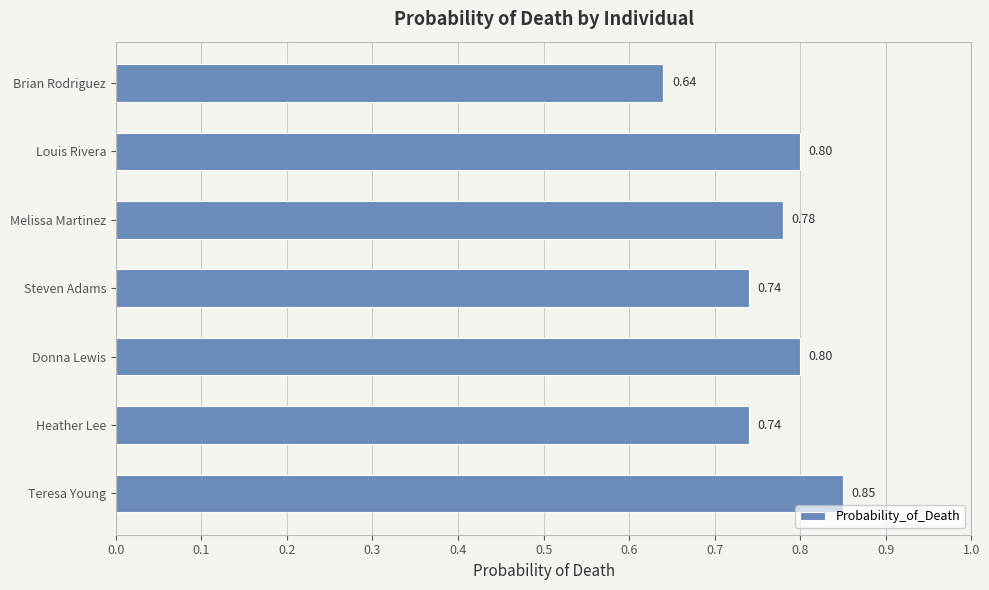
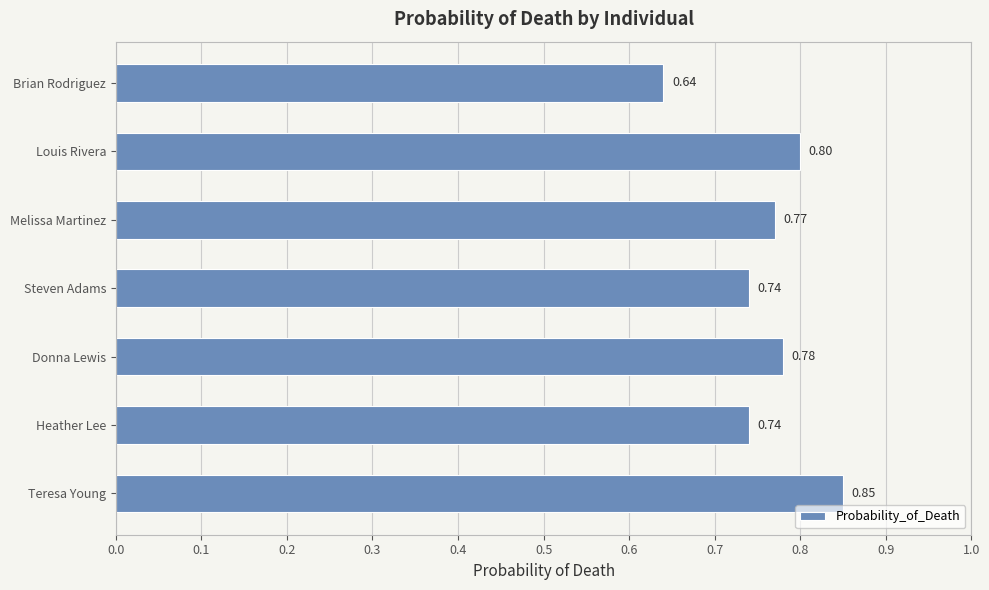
Melissa Martinez: 0.78 -> 0.77
Donna Lewis: 0.80 -> 0.78
